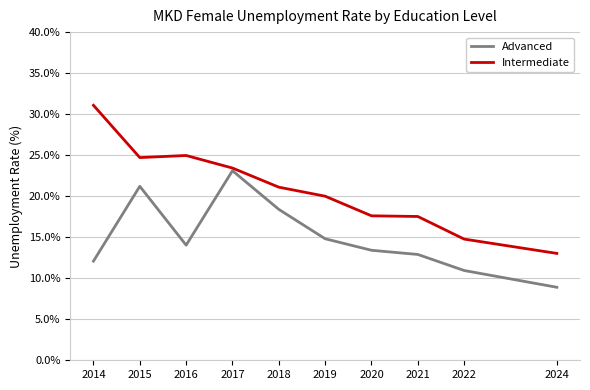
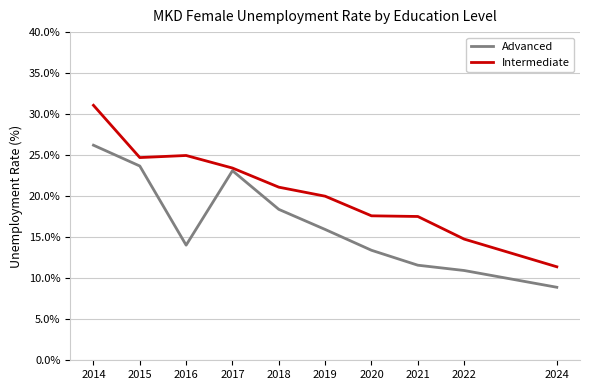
Advanced, 2014: 12% -> 26%
Advanced, 2015: 21% -> 24%
Advanced, 2019: 15% -> 16%
Advanced, 2021: 13% -> 12%
Intermediate, 2024: 13% -> 11%
